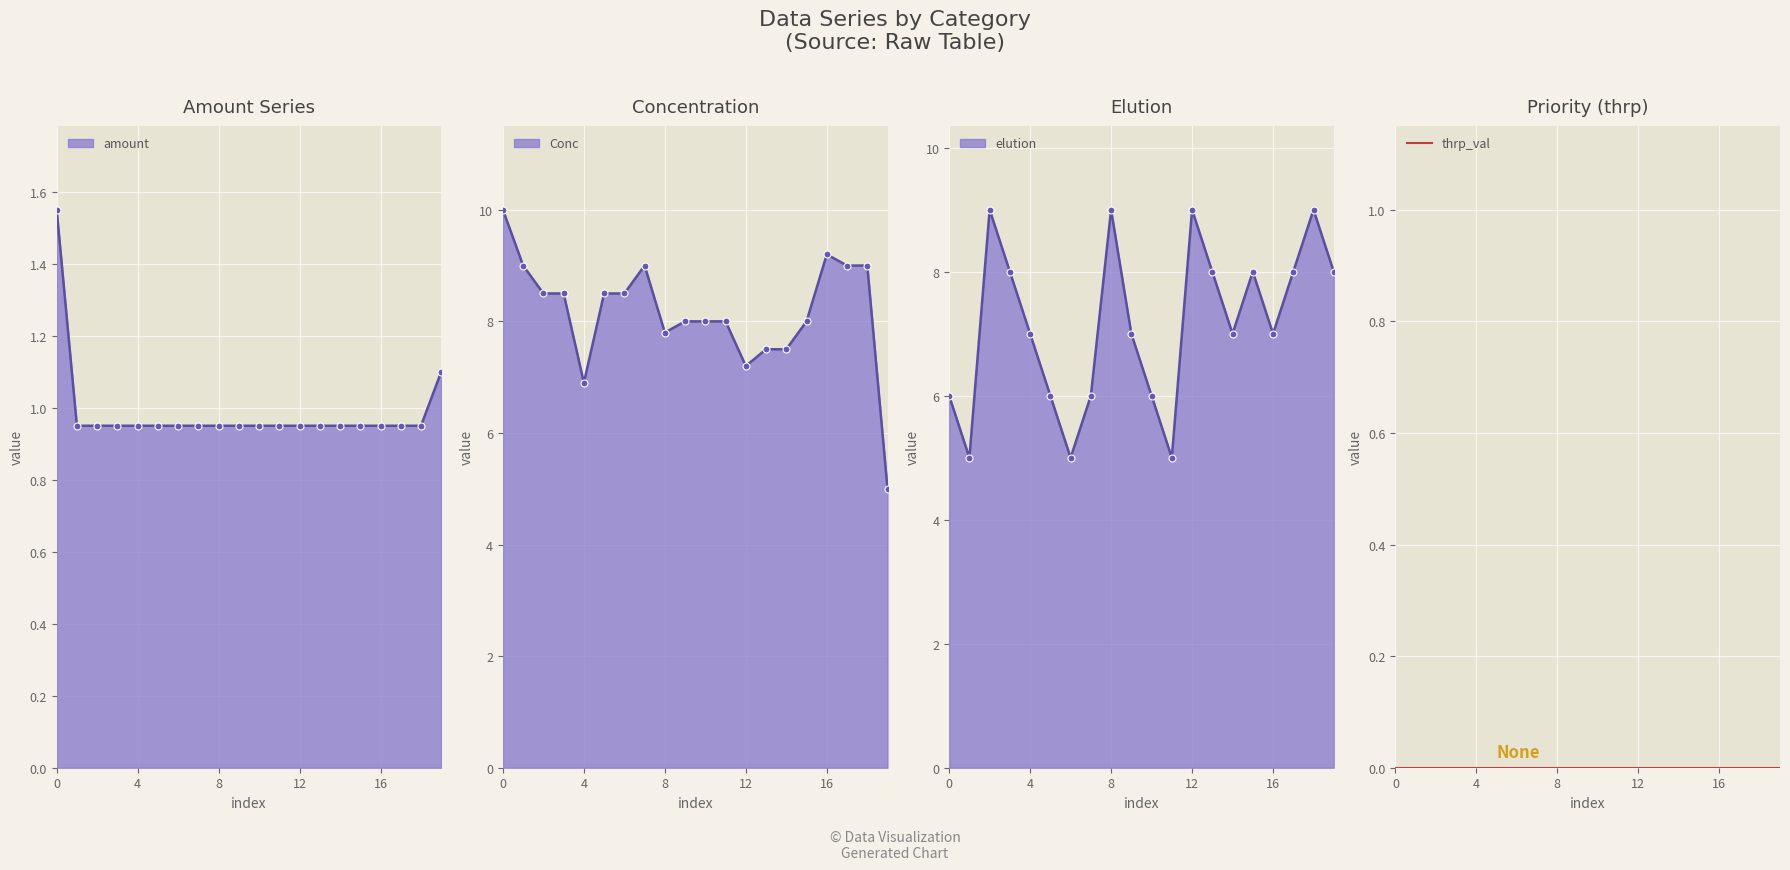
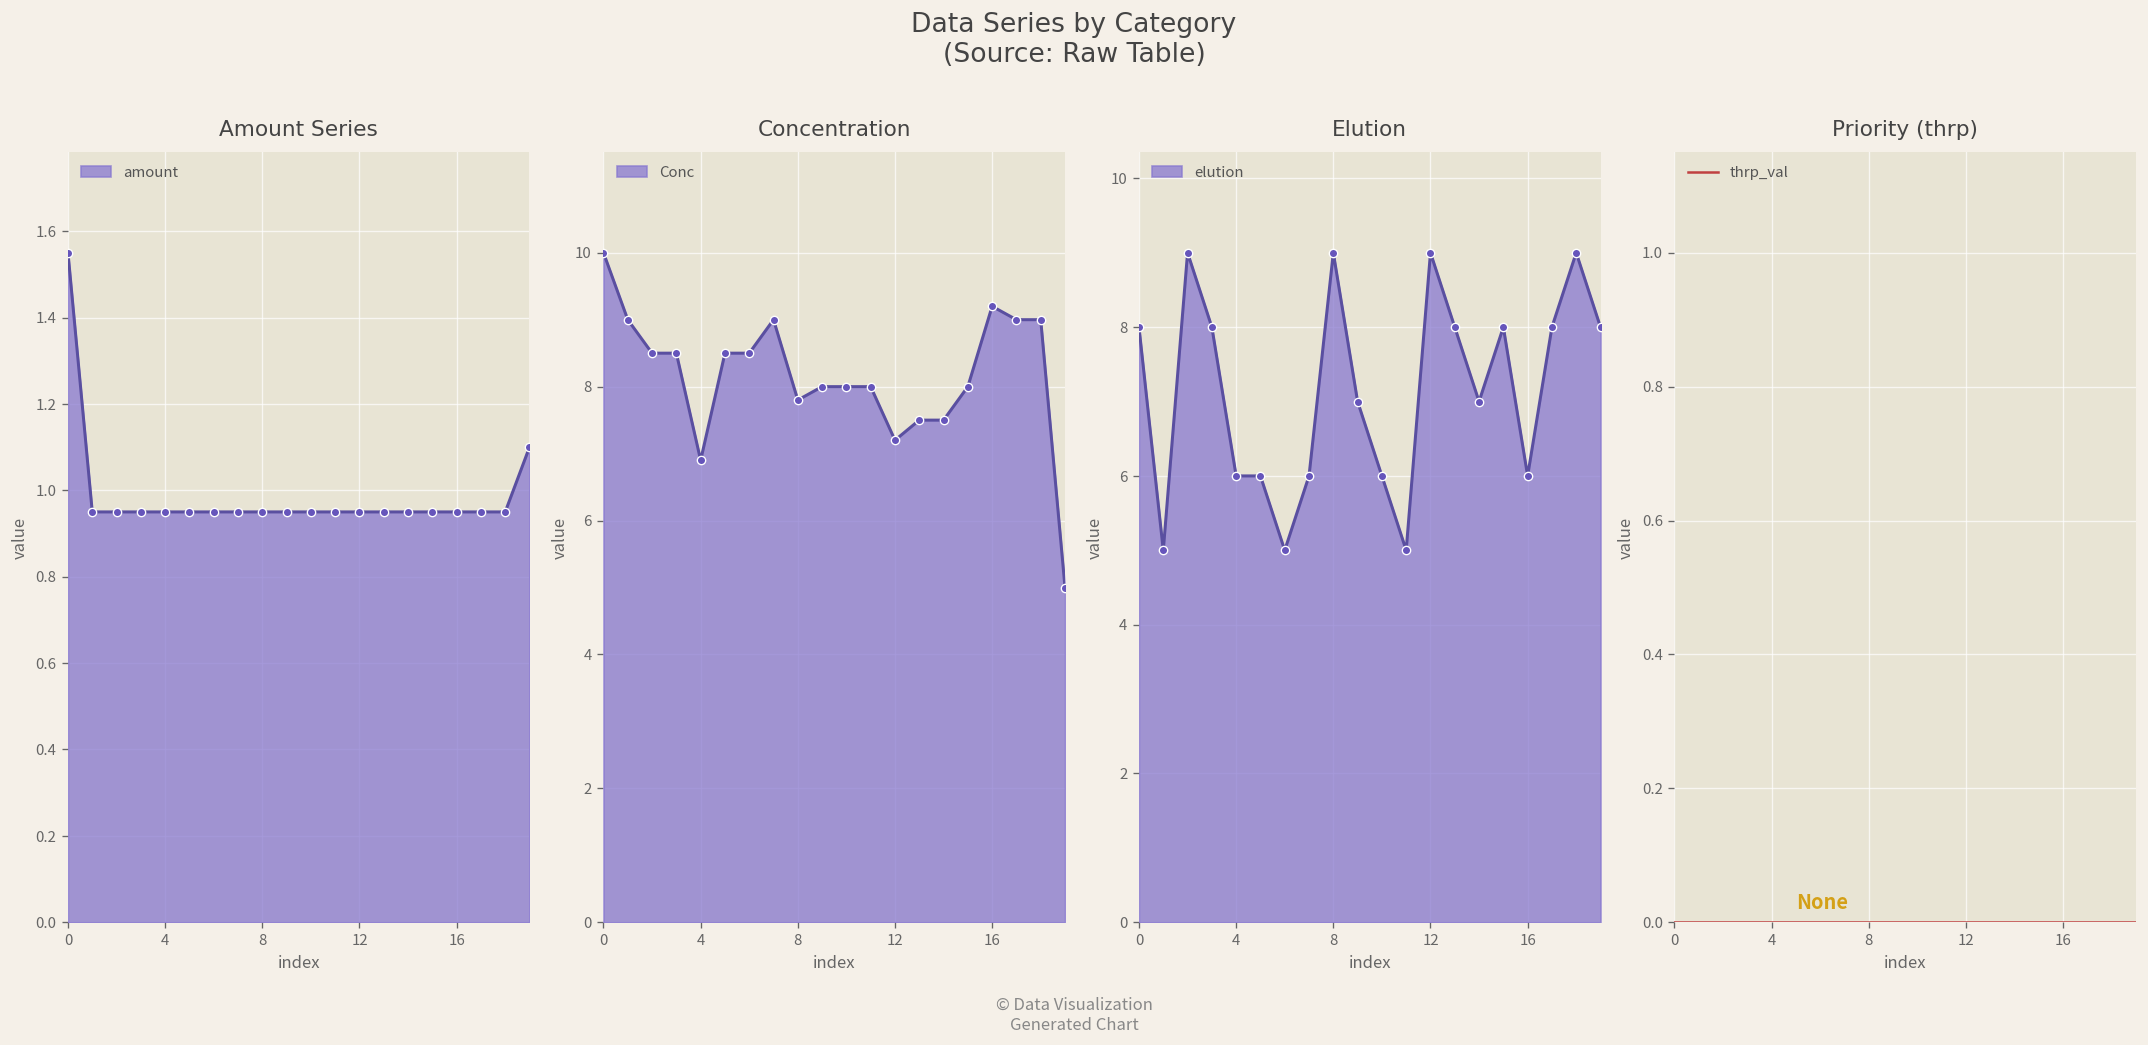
Elution, 0: 6 -> 8
Elution, 4: 7 -> 6
Elution, 16: 7 -> 6
